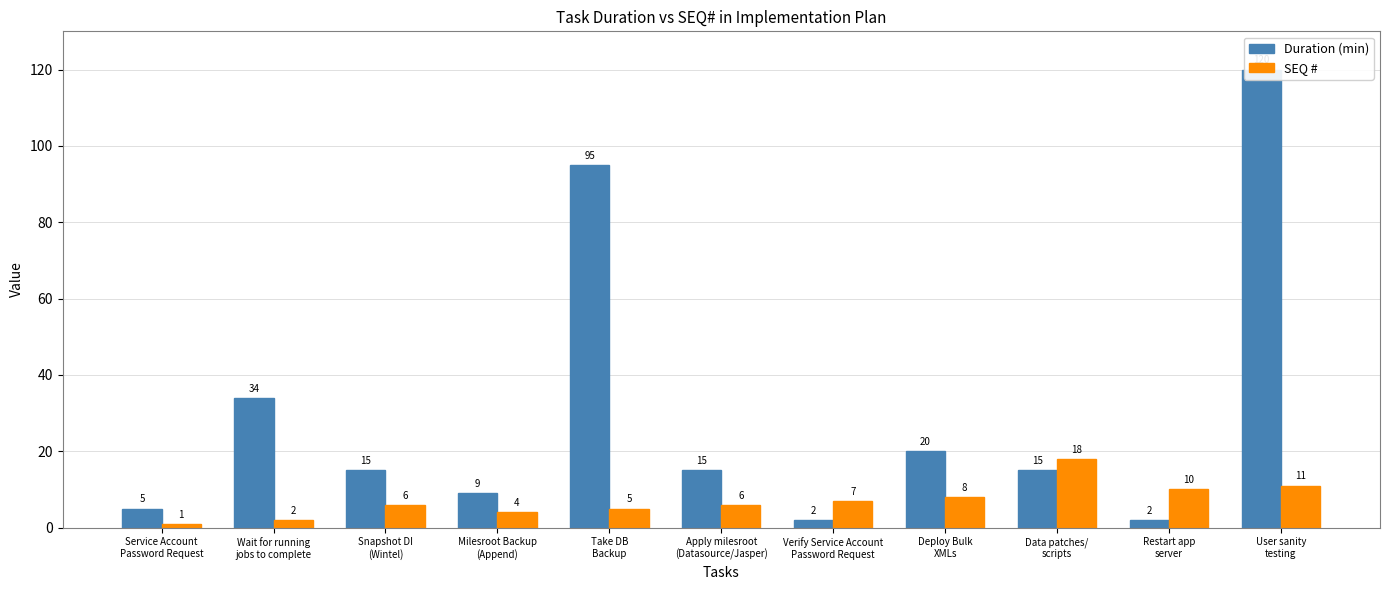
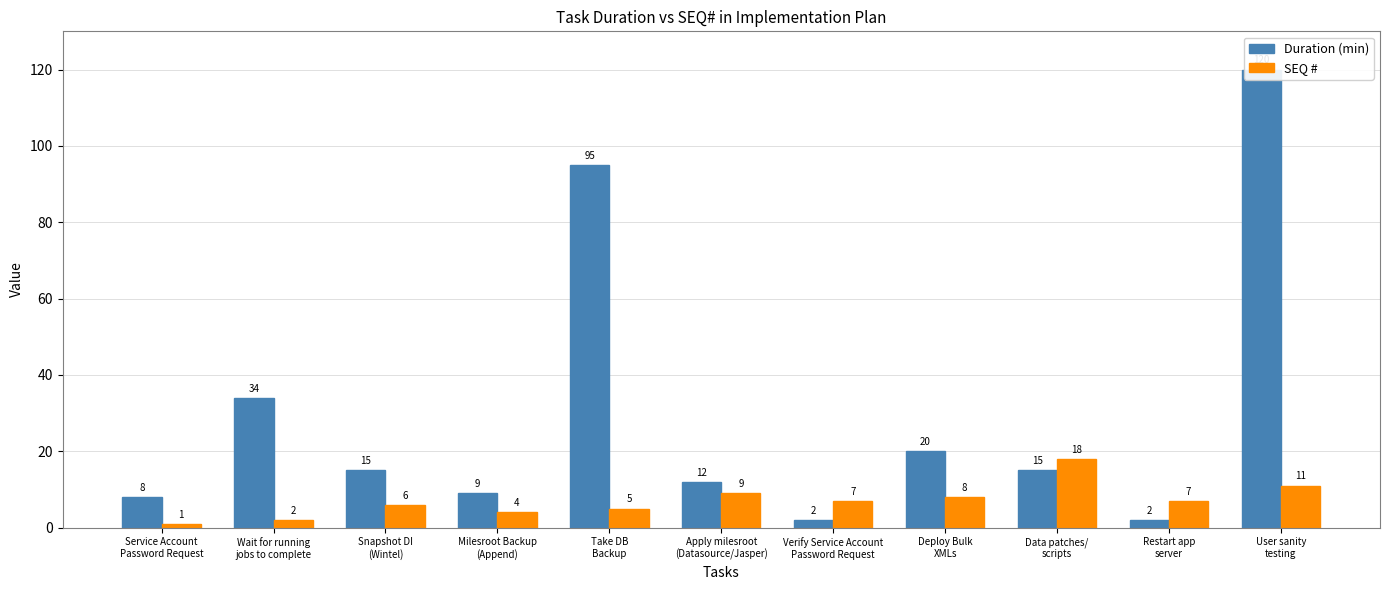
Duration (min), Service Account Password Request: 5 -> 8
Duration (min), Apply milesroot (Datasource/Jasper): 15 -> 12
SEQ #, Apply milesroot (Datasource/Jasper): 6 -> 9
SEQ #, Restart app server: 10 -> 7
